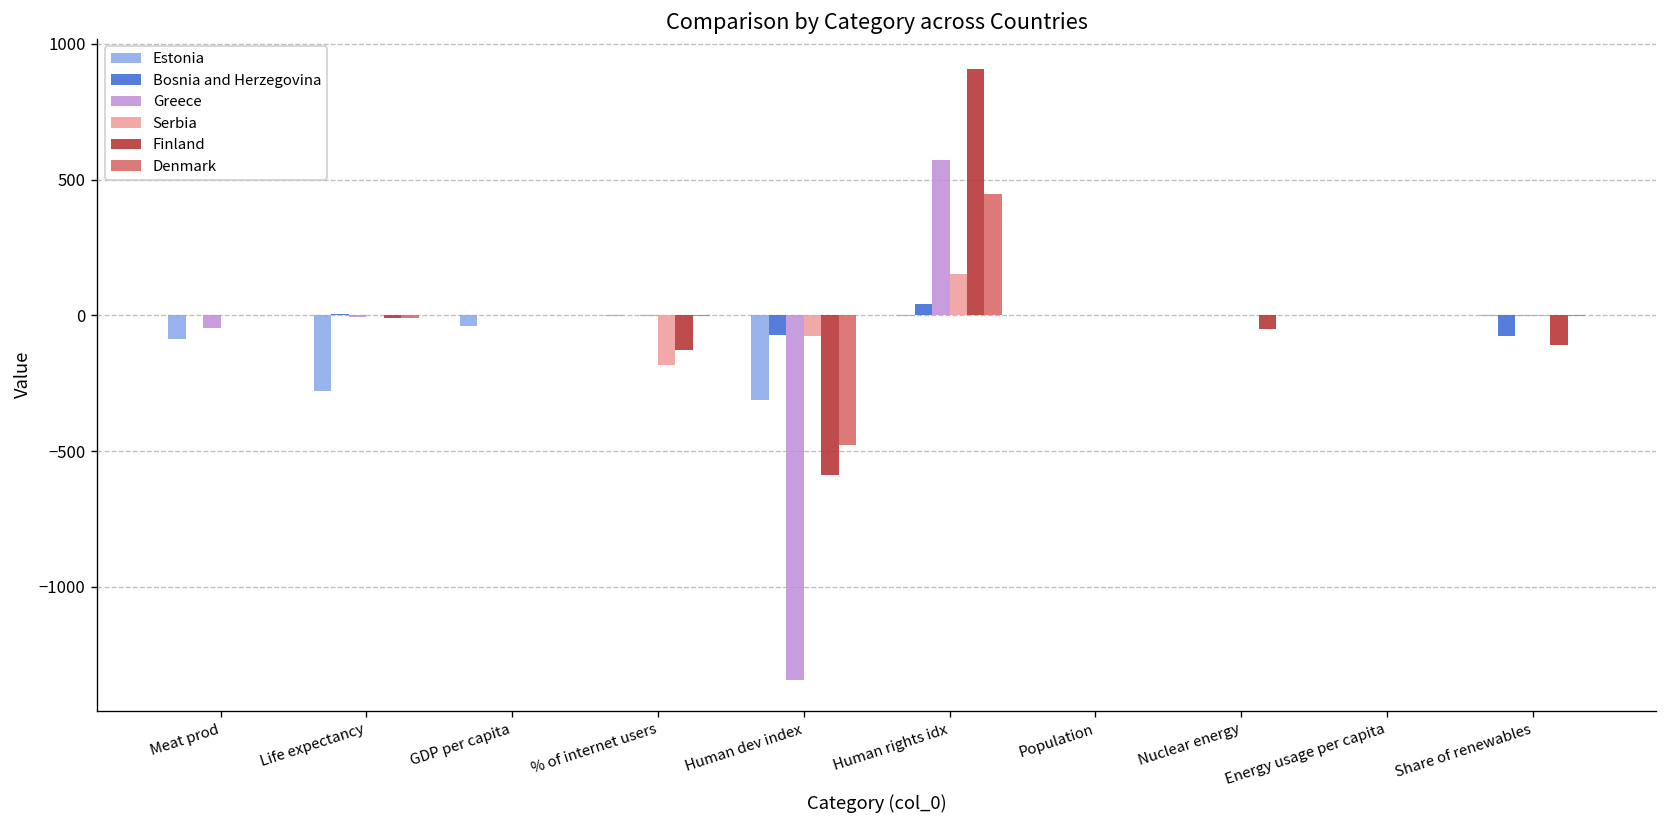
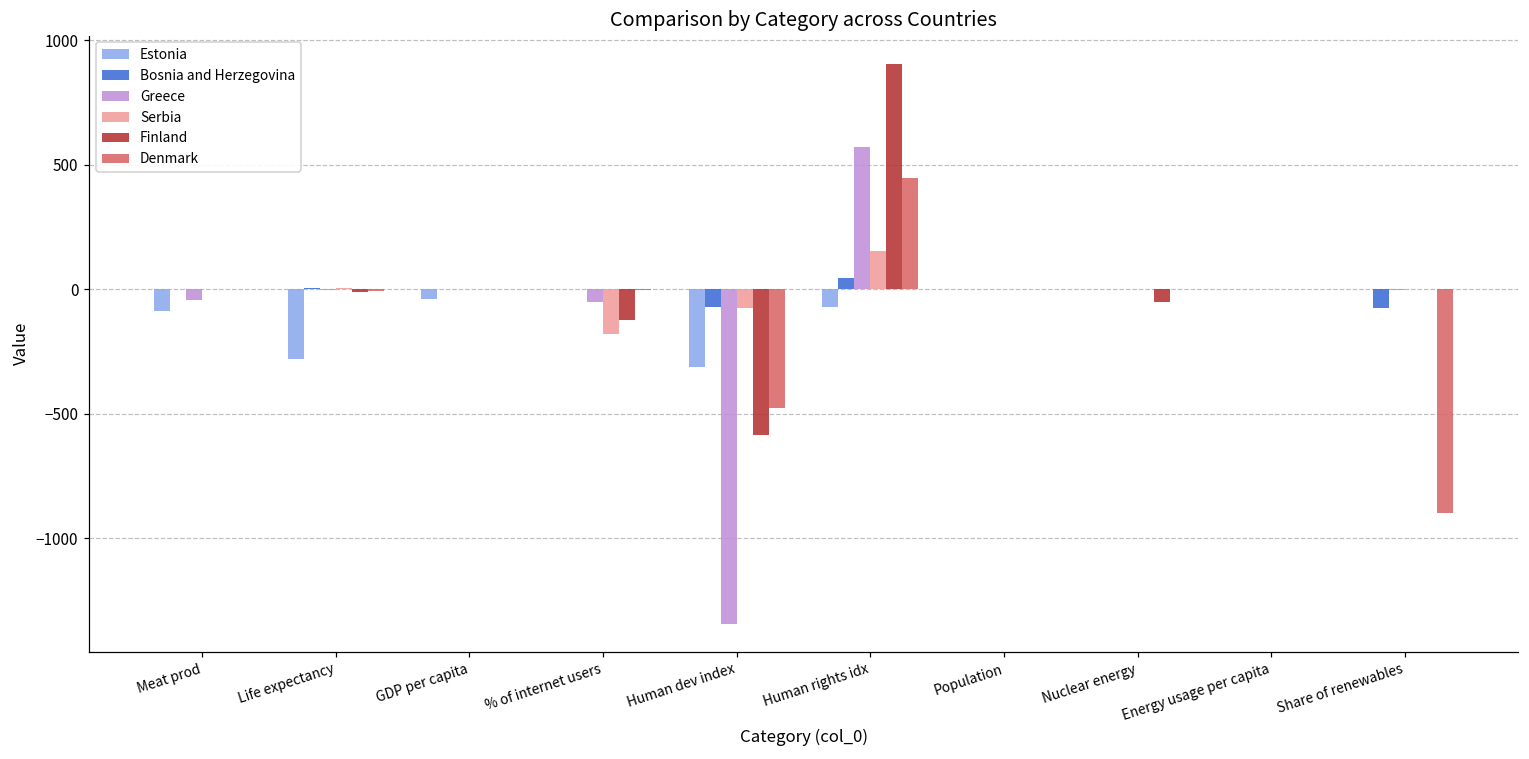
Greece, % of internet users: 0 -> -50
Estonia, Human rights idx: 0 -> -70
Finland, Share of renewables: -110 -> 0
Denmark, Share of renewables: 0 -> -900
